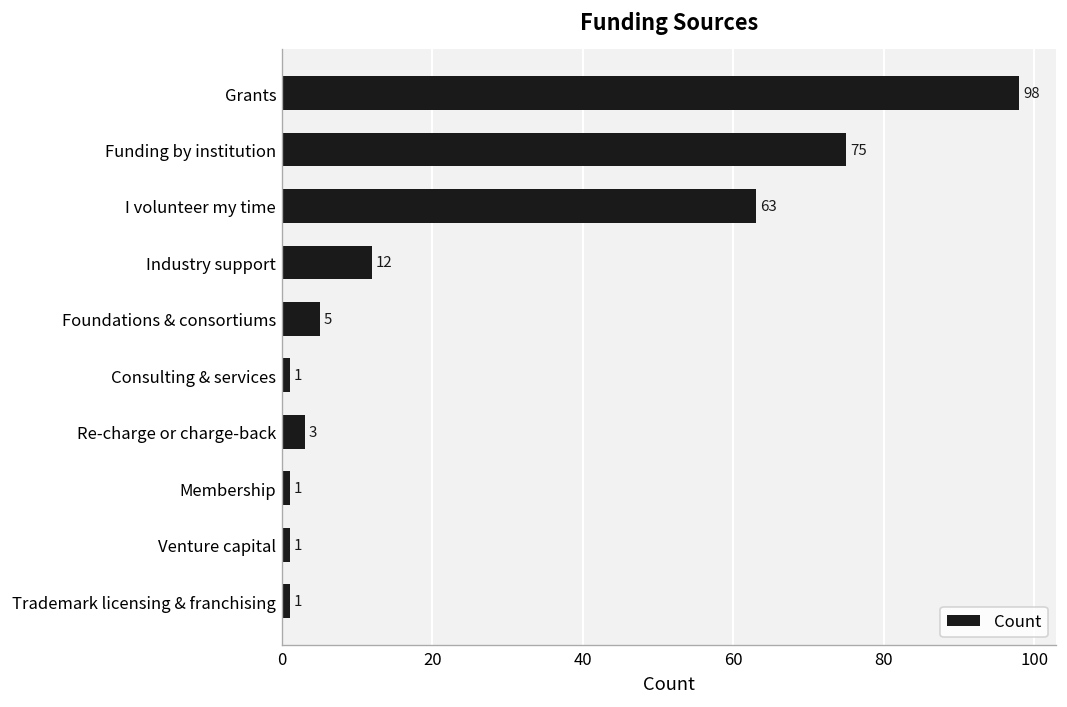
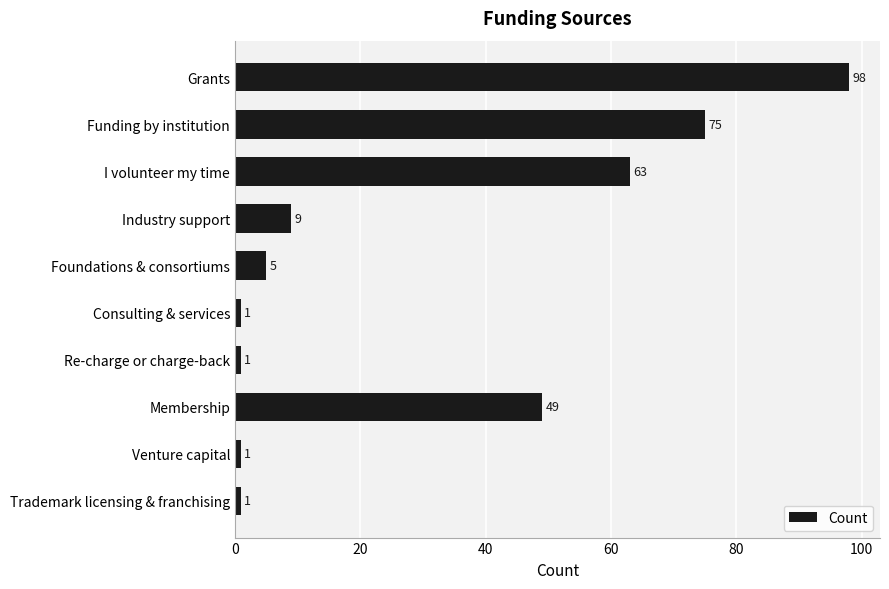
Industry support: 12 -> 9
Re-charge or charge-back: 3 -> 1
Membership: 1 -> 49
